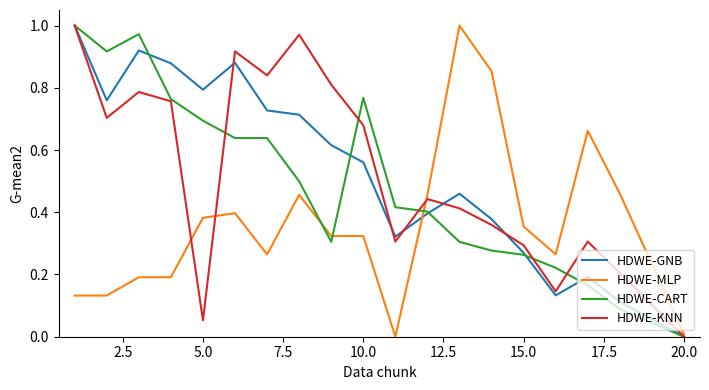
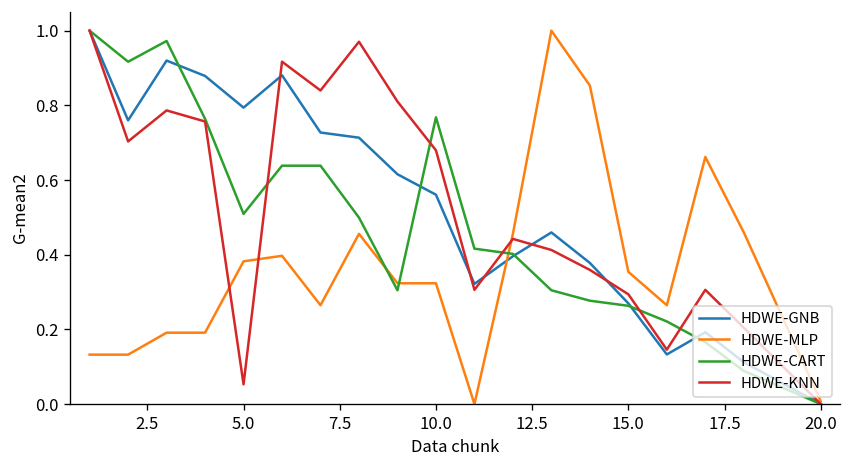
HDWE-CART, 5.0: 0.69 -> 0.51
